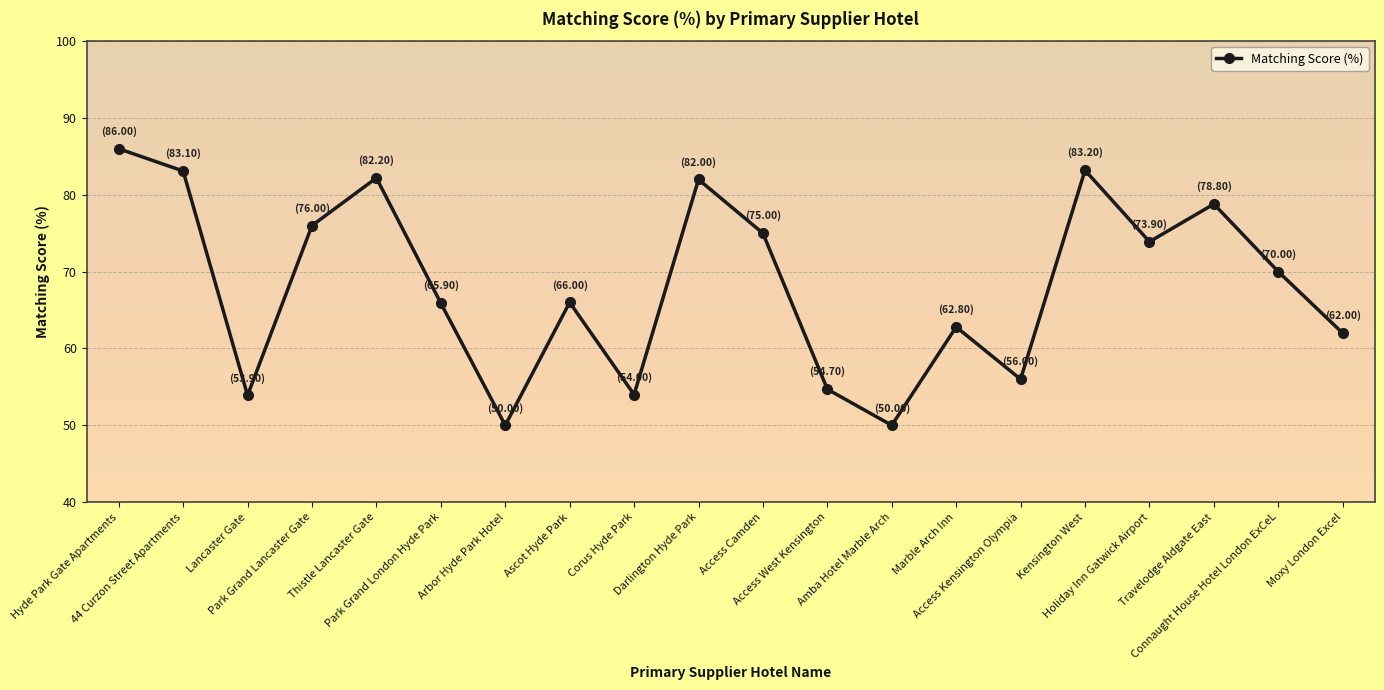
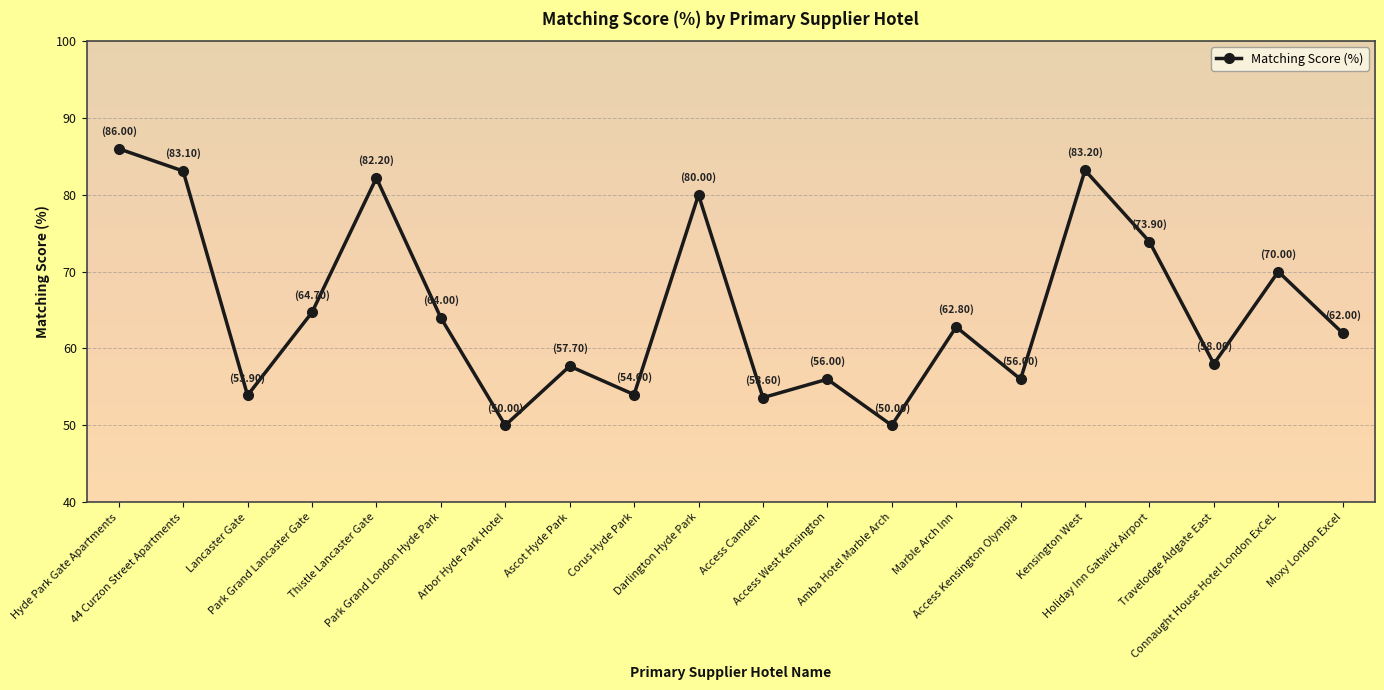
Park Grand Lancaster Gate: (76.00) -> (64.70)
Park Grand London Hyde Park: (65.90) -> (64.00)
Ascot Hyde Park: (66.00) -> (57.70)
Darlington Hyde Park: (82.00) -> (80.00)
Access Camden: (75.00) -> (53.60)
Access West Kensington: (54.70) -> (56.00)
Travelodge Aldgate East: (78.80) -> (58.00)
